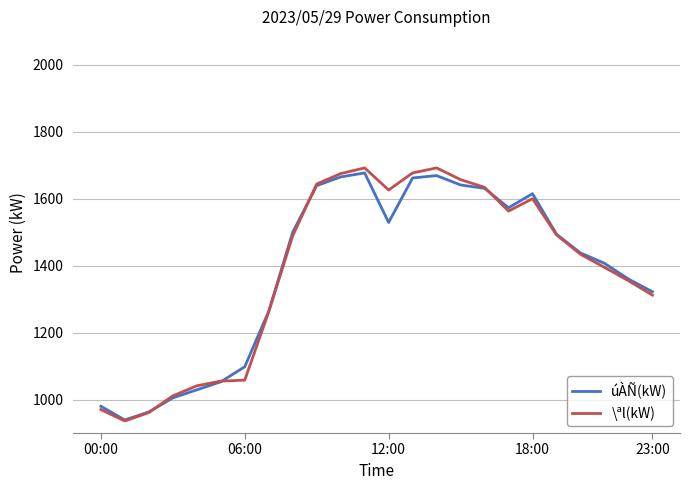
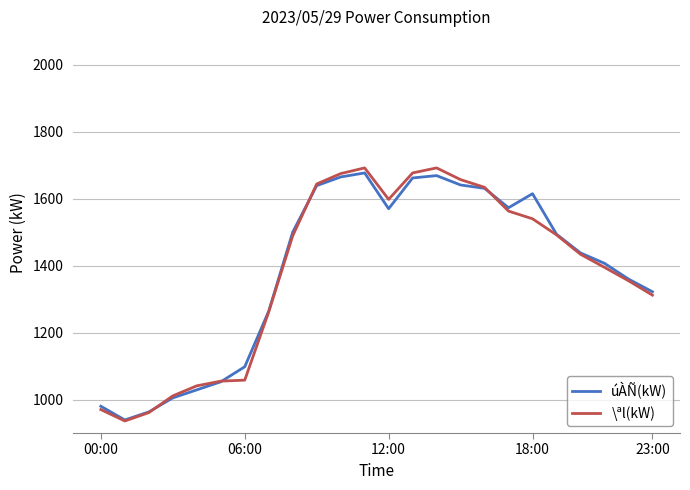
úÀÑ(kW), 12:00: 1530 -> 1570
\ªl(kW), 12:00: 1630 -> 1600
\ªl(kW), 18:00: 1600 -> 1540
